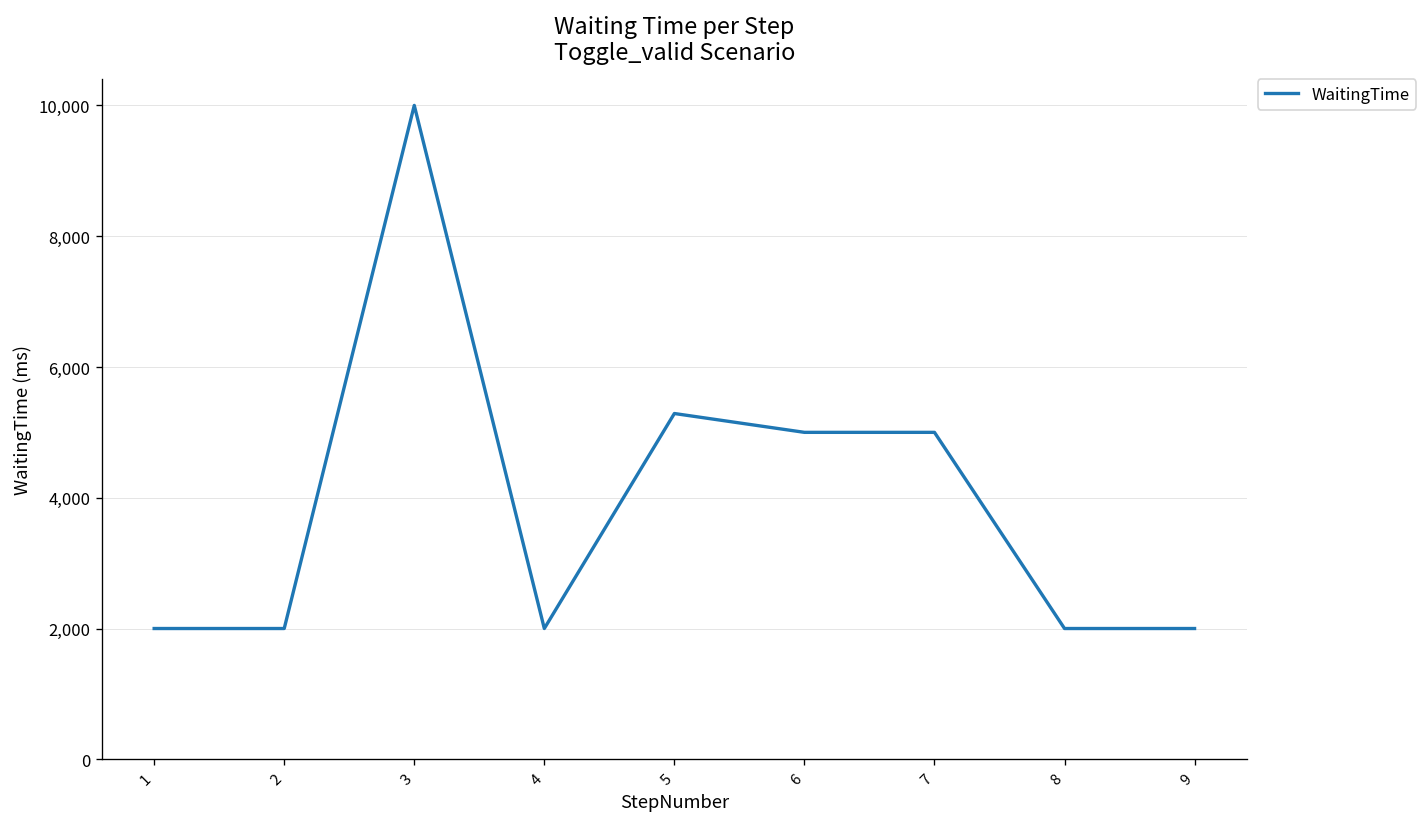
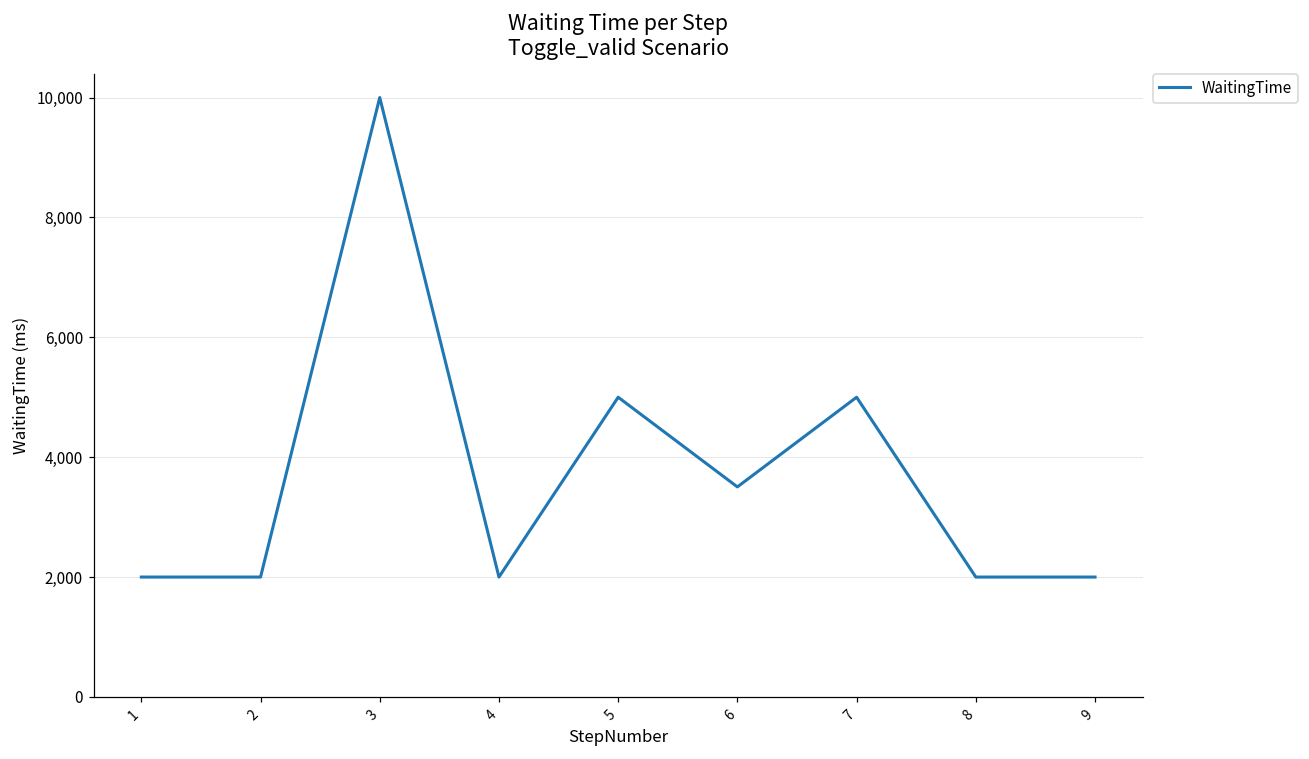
5: 5,300 -> 5,000
6: 5,000 -> 3,500
